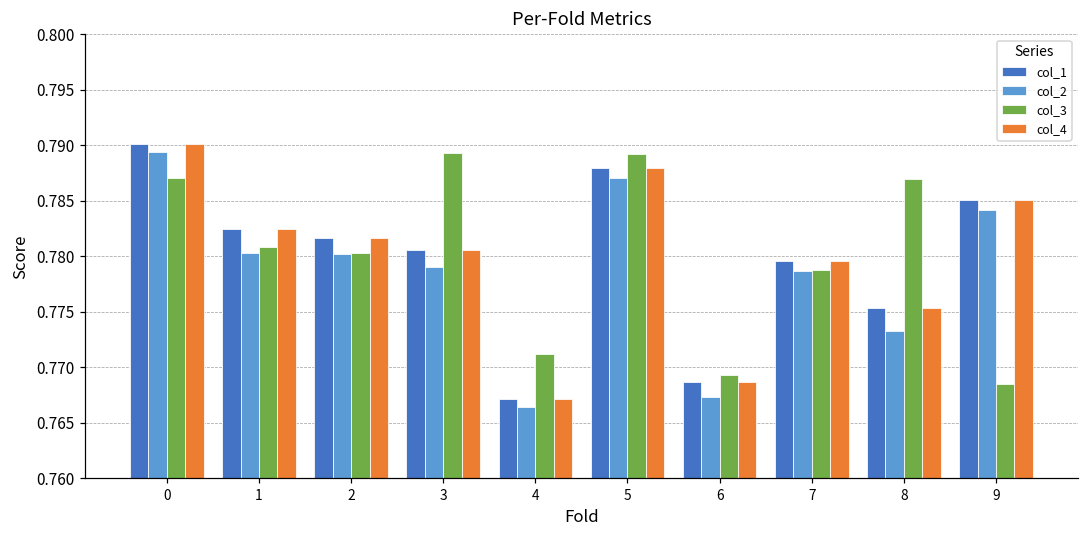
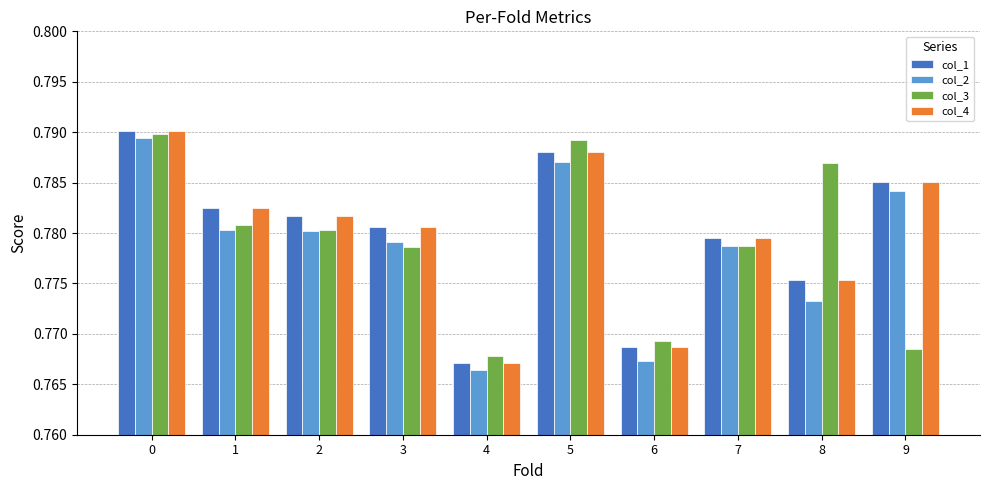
col_3, 0: 0.7870 -> 0.7899
col_3, 3: 0.7893 -> 0.7787
col_3, 4: 0.7712 -> 0.7678
